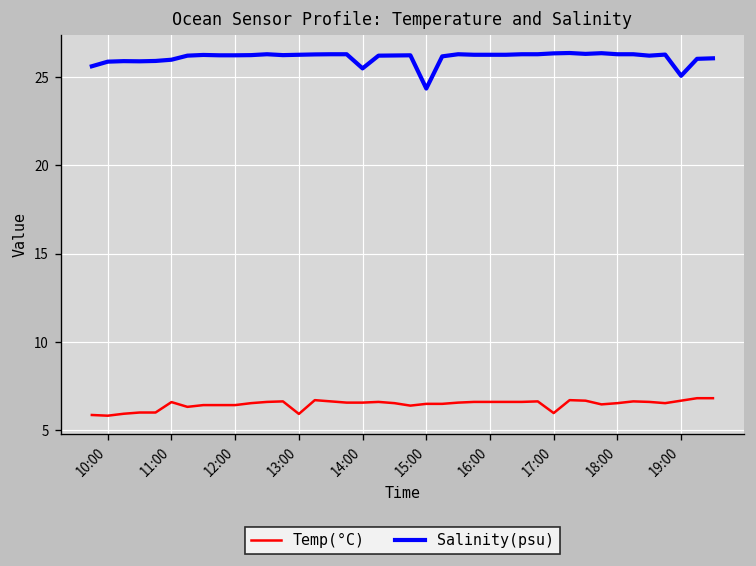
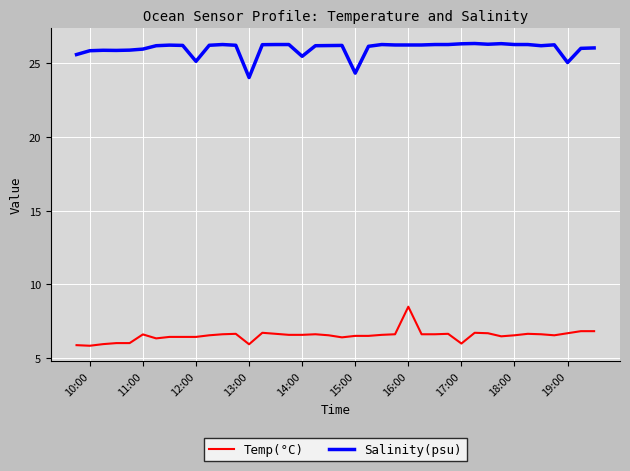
Salinity(psu), 12:00: 26.2 -> 25.1
Salinity(psu), 13:00: 26.3 -> 24.0
Temp(°C), 16:00: 6.6 -> 8.5
